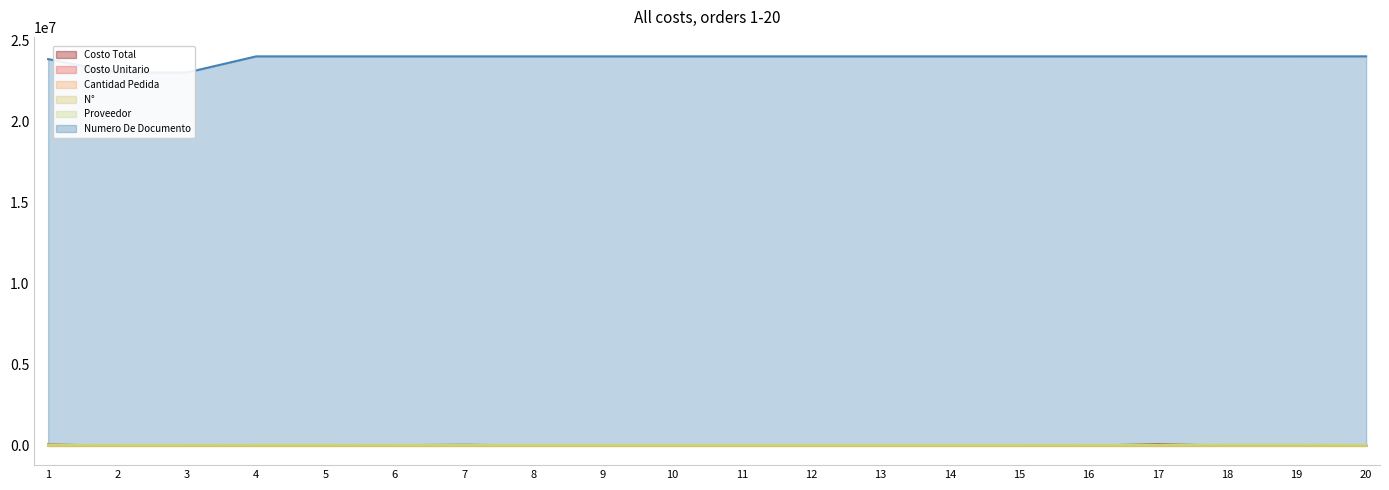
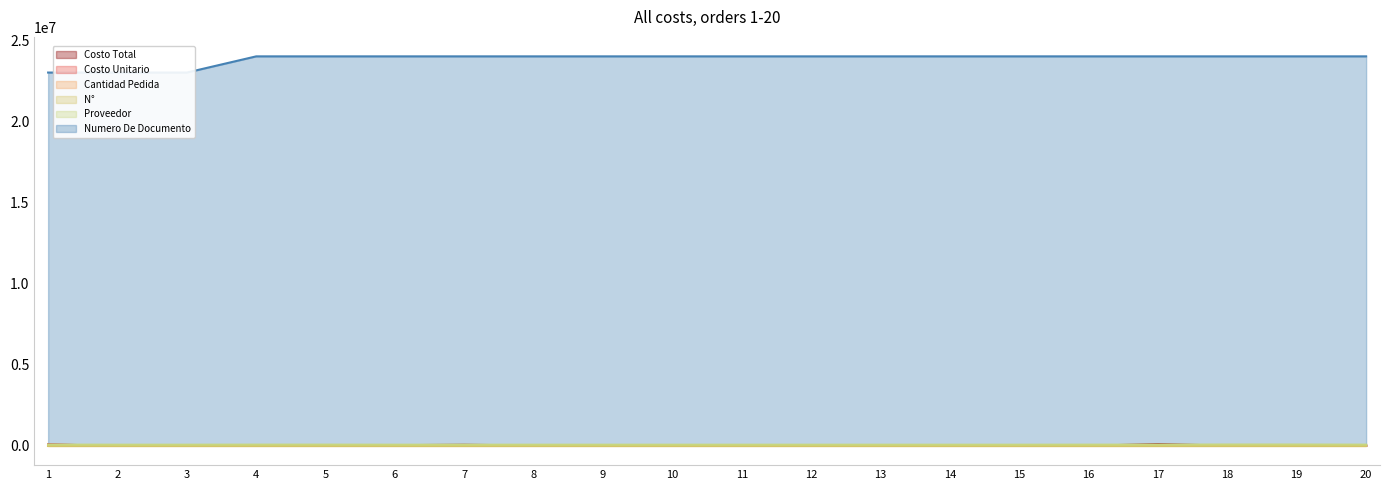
Numero De Documento, 1: 23800000 -> 23000000
